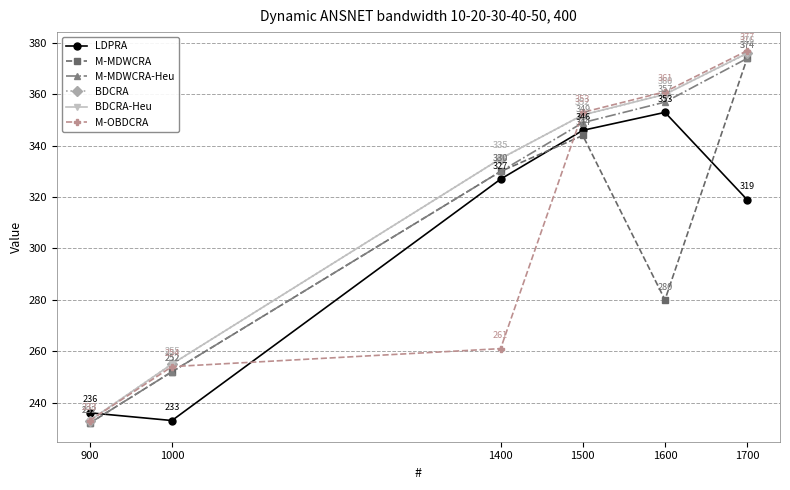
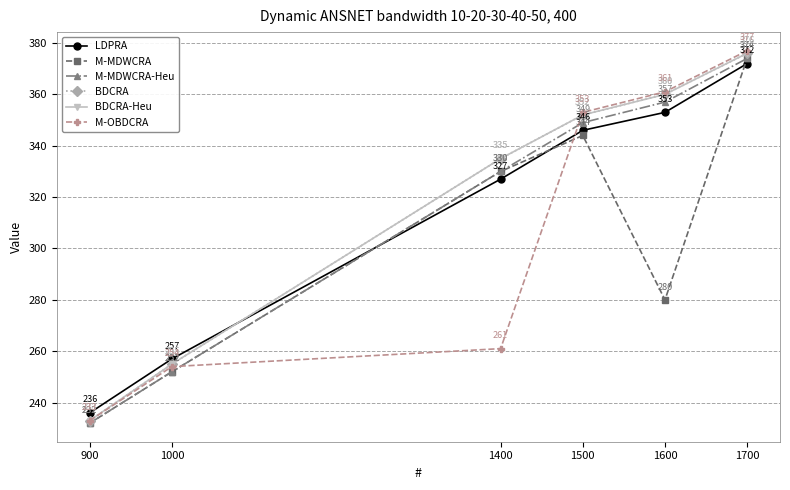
LDPRA, 1000: 233 -> 257
LDPRA, 1700: 319 -> 372
